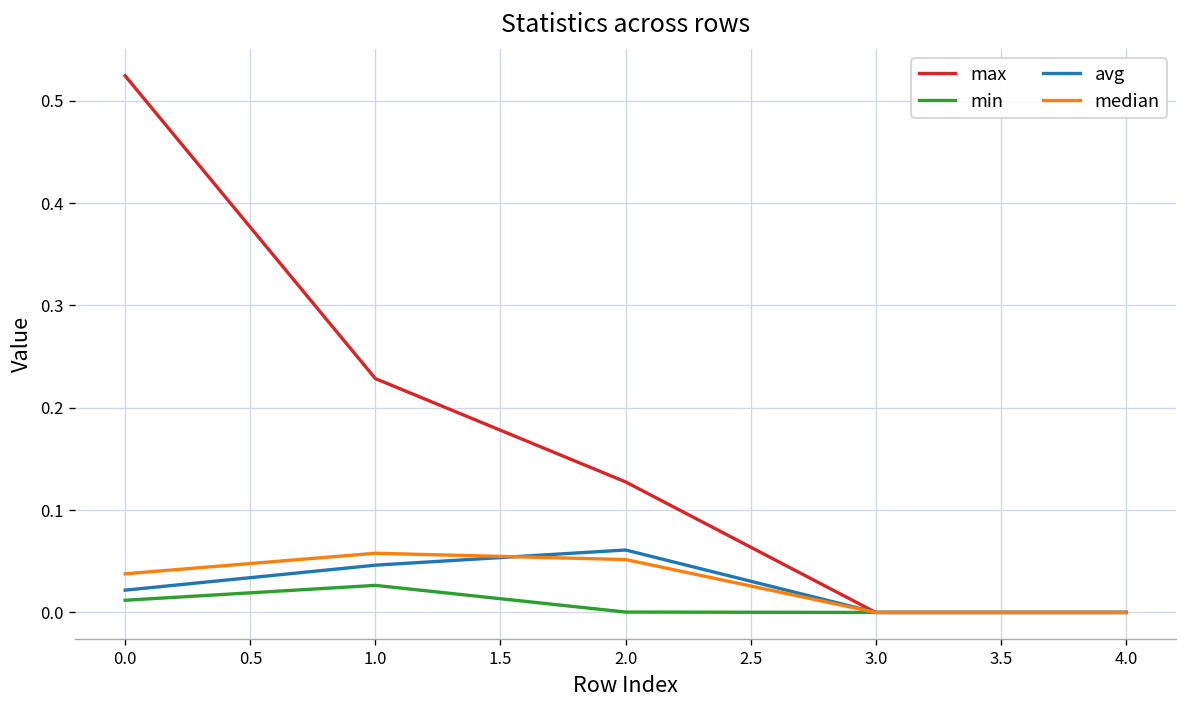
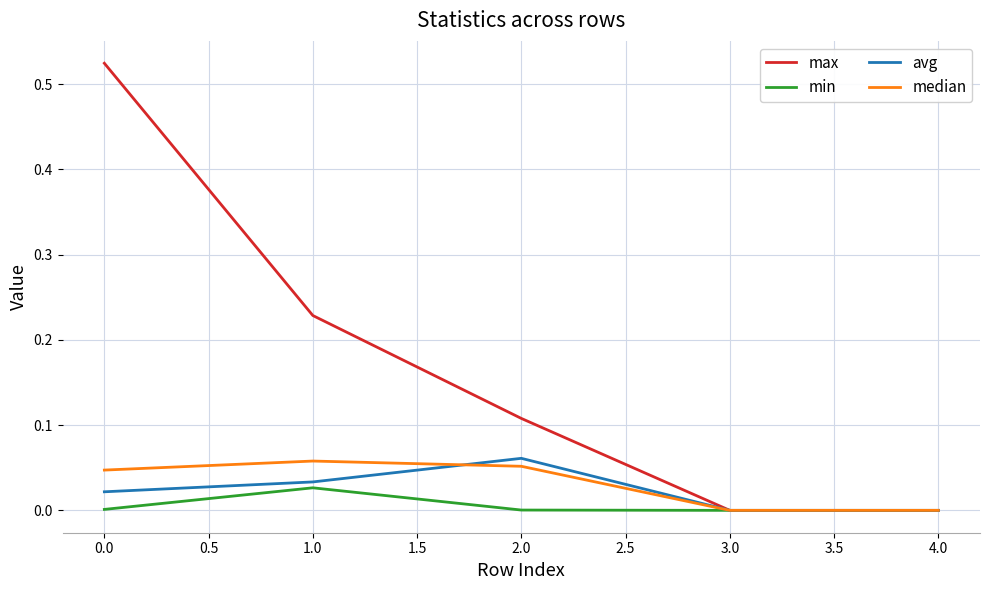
min, 0.0: 0.01 -> 0.00
median, 0.0: 0.04 -> 0.05
avg, 1.0: 0.05 -> 0.03
max, 2.0: 0.13 -> 0.11
